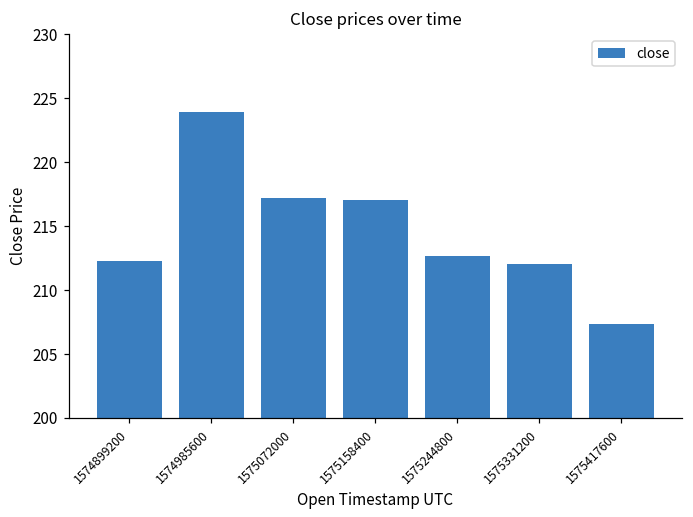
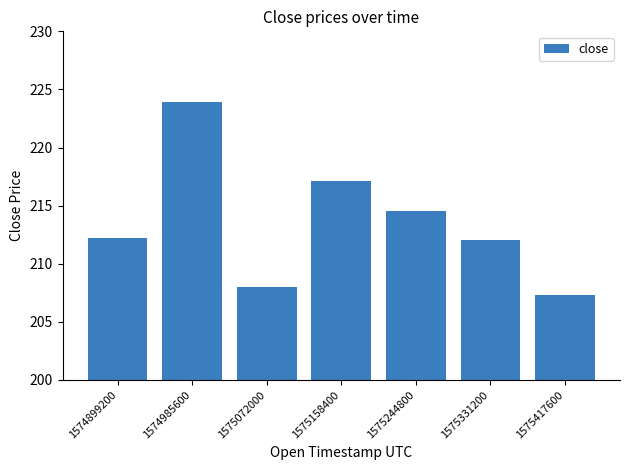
1575072000: 217.2 -> 208.0
1575244800: 212.7 -> 214.6
